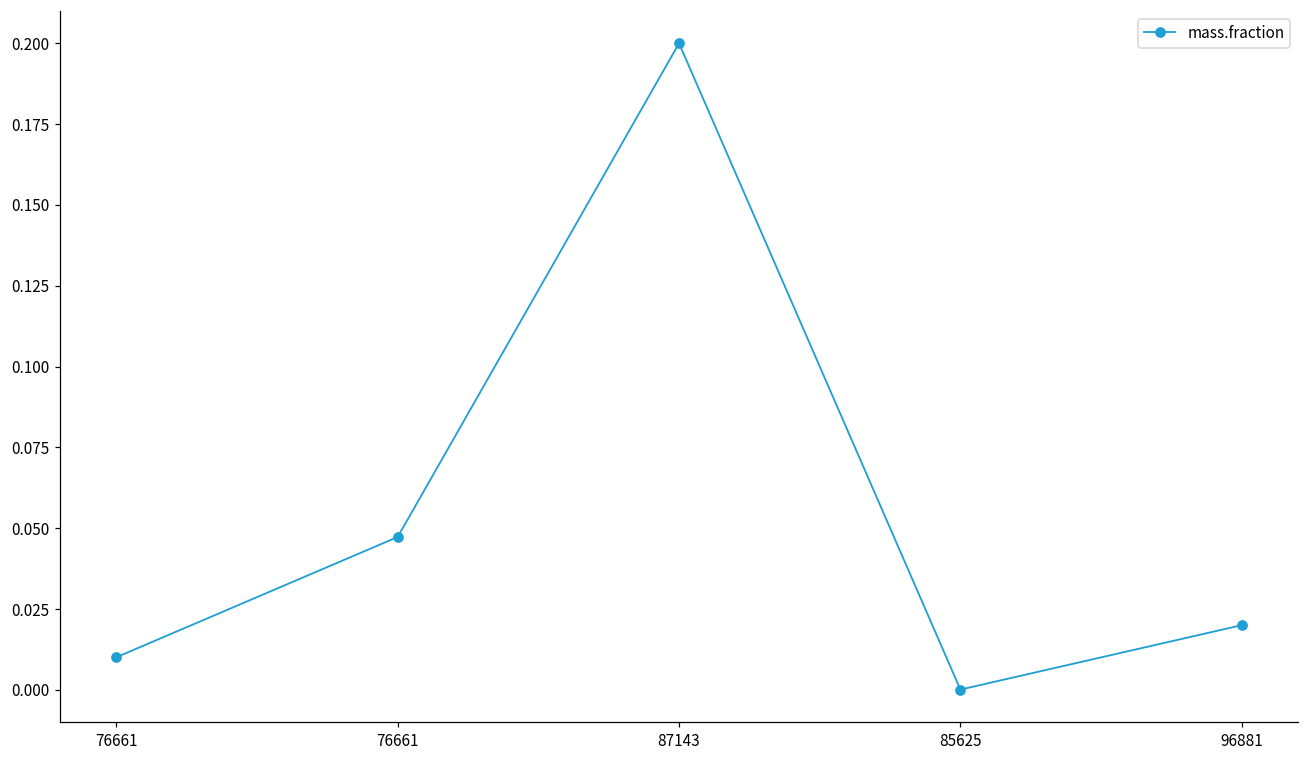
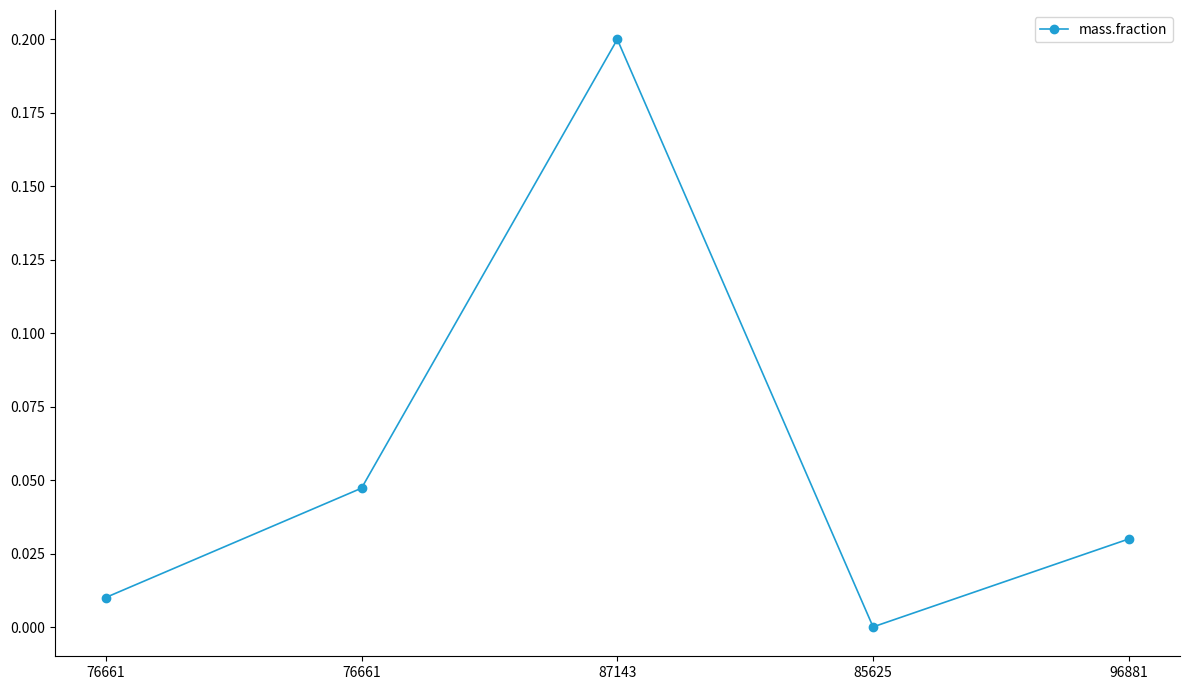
96881: 0.02 -> 0.03
